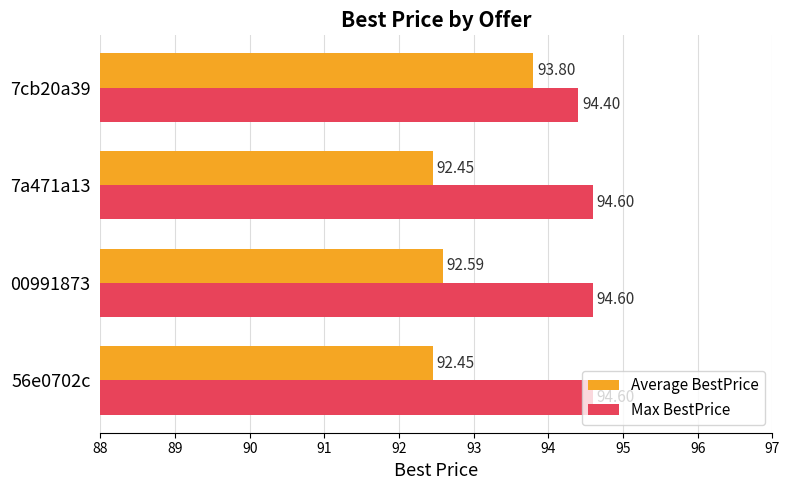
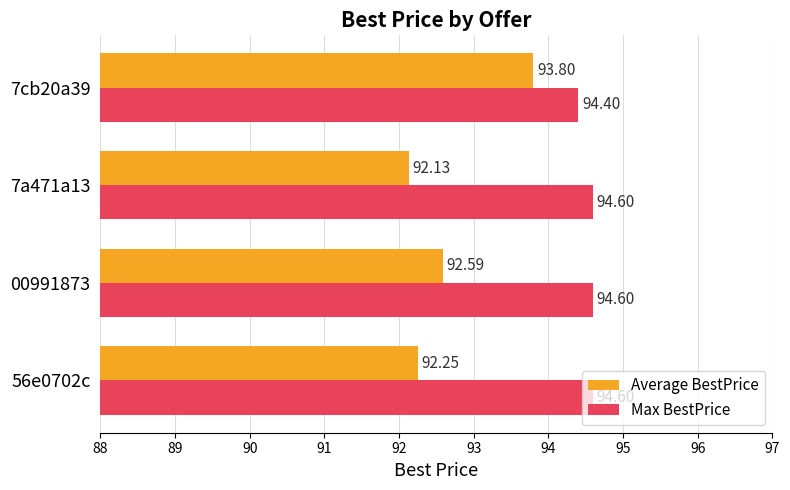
Average BestPrice, 7a471a13: 92.45 -> 92.13
Average BestPrice, 56e0702c: 92.45 -> 92.25
